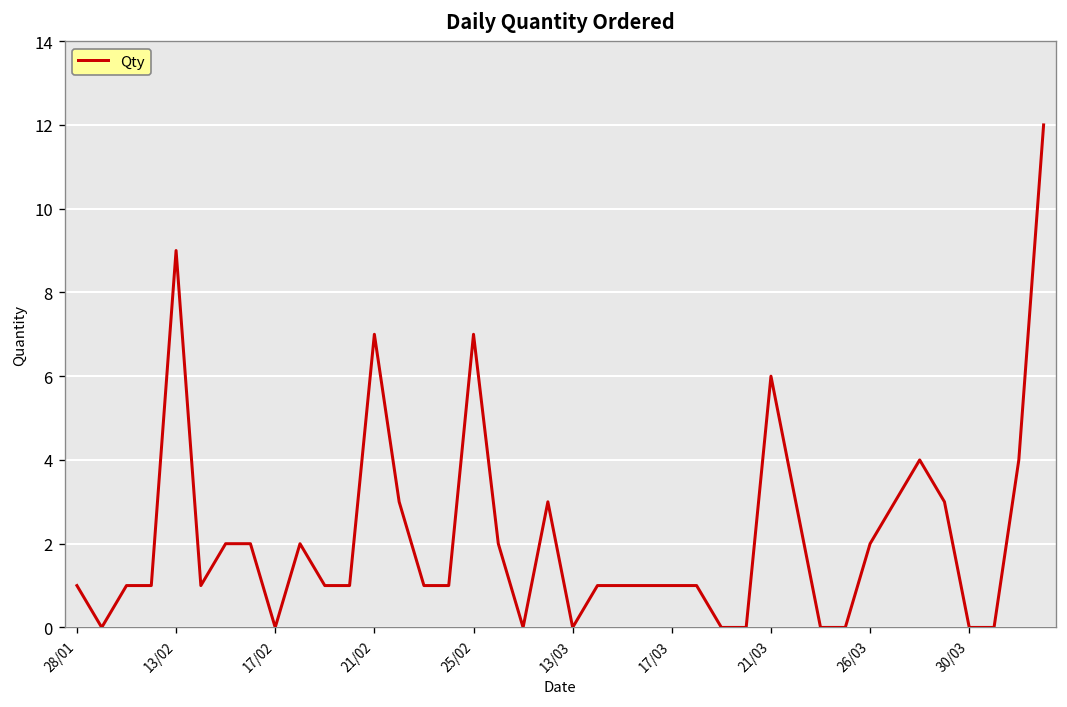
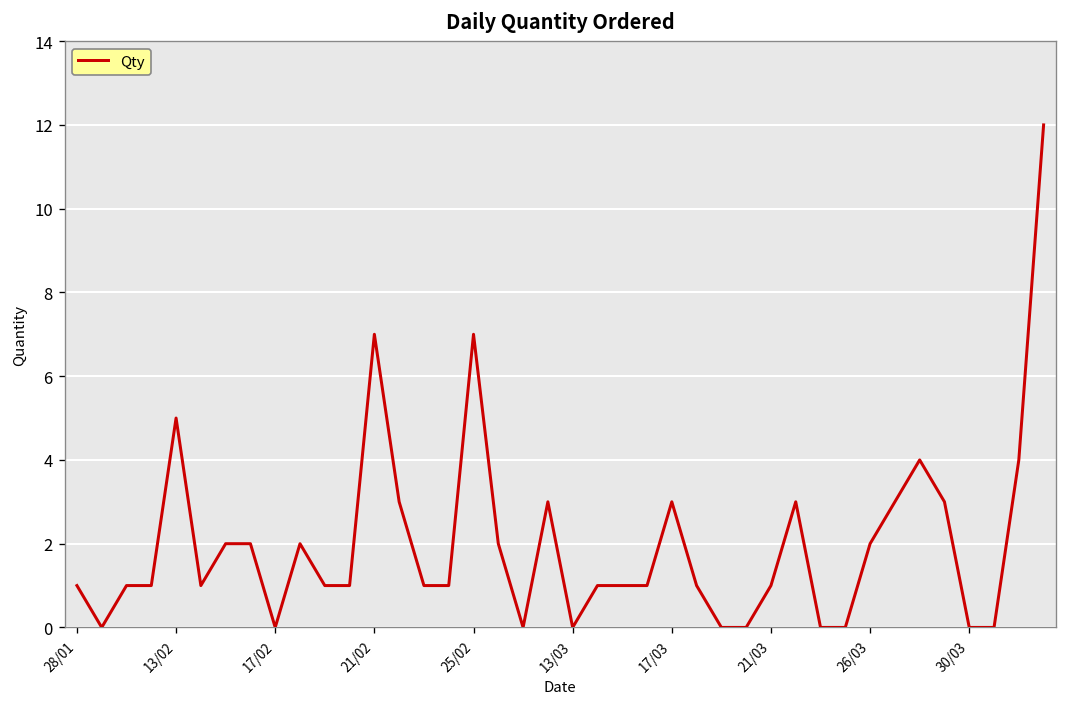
13/02: 9 -> 5
17/03: 1 -> 3
21/03: 6 -> 1
